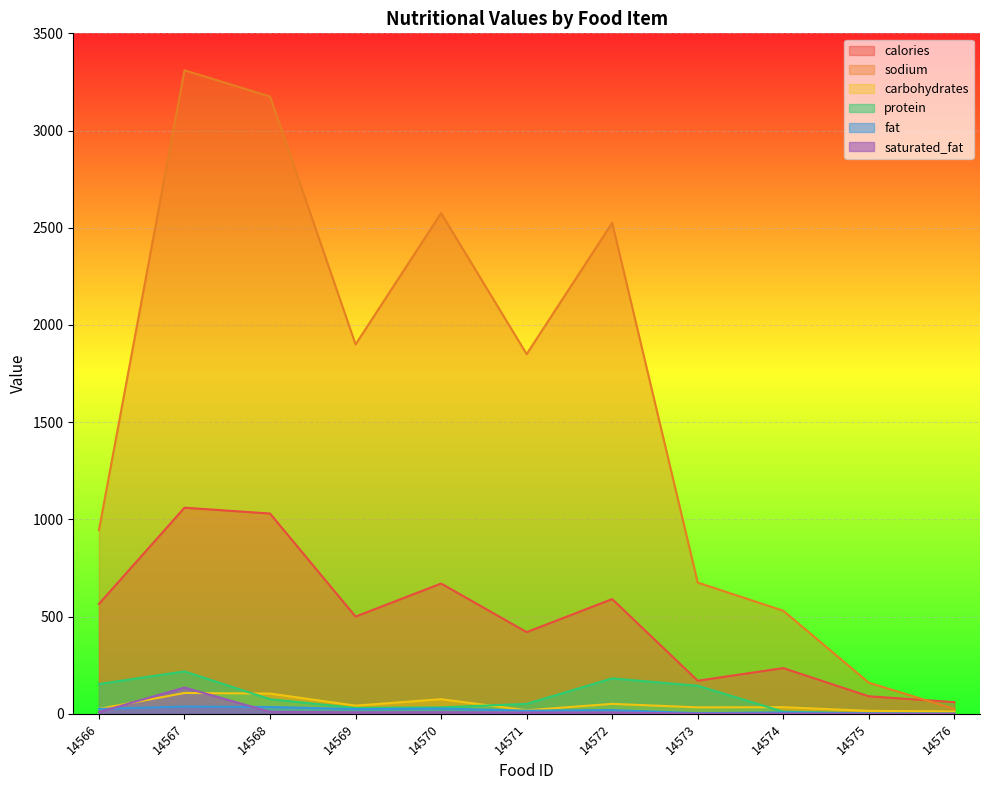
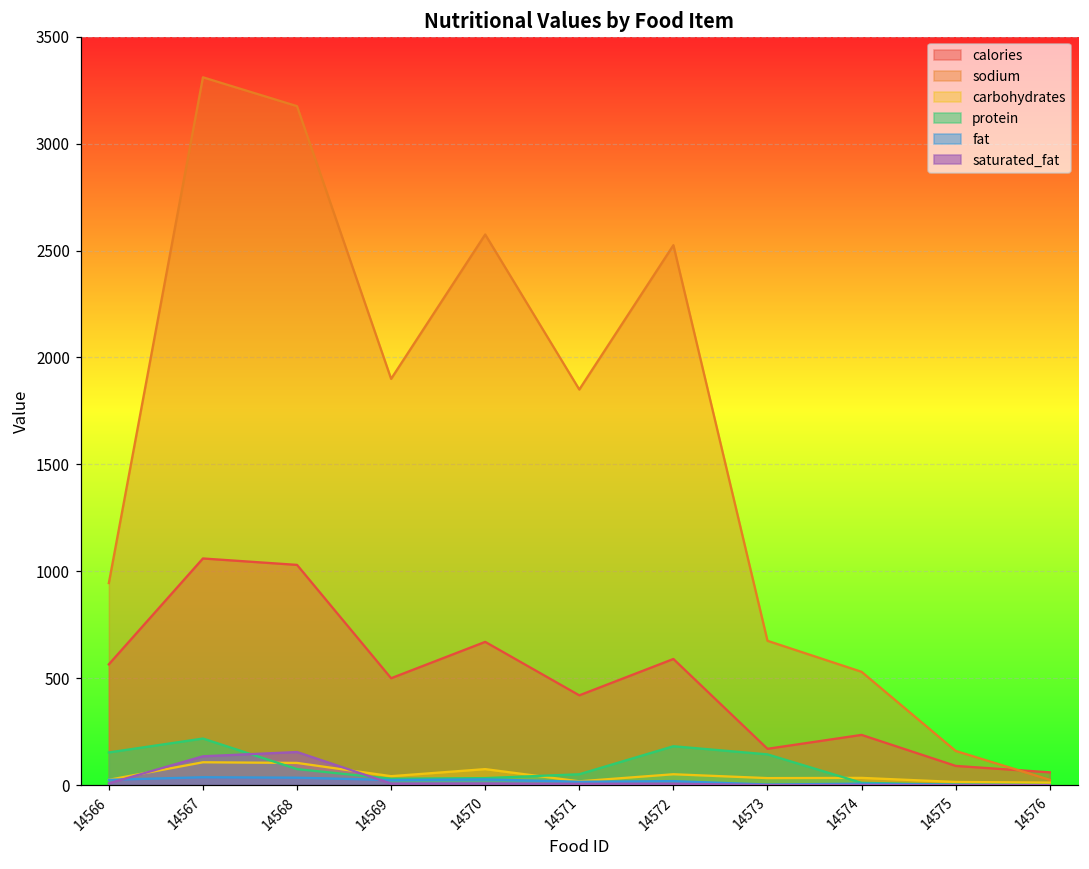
saturated_fat, 14568: 10 -> 160
